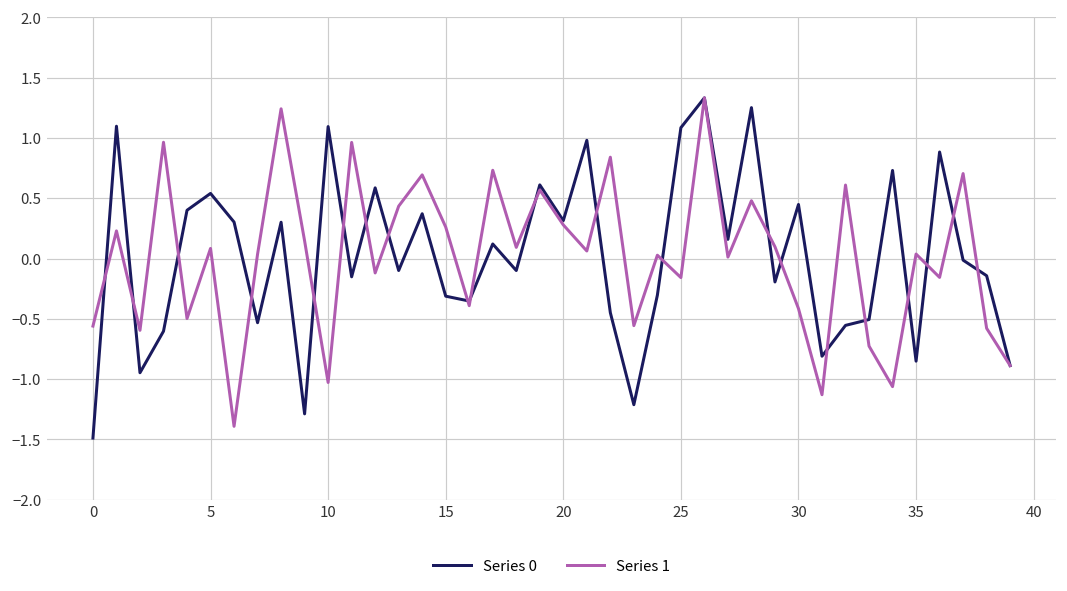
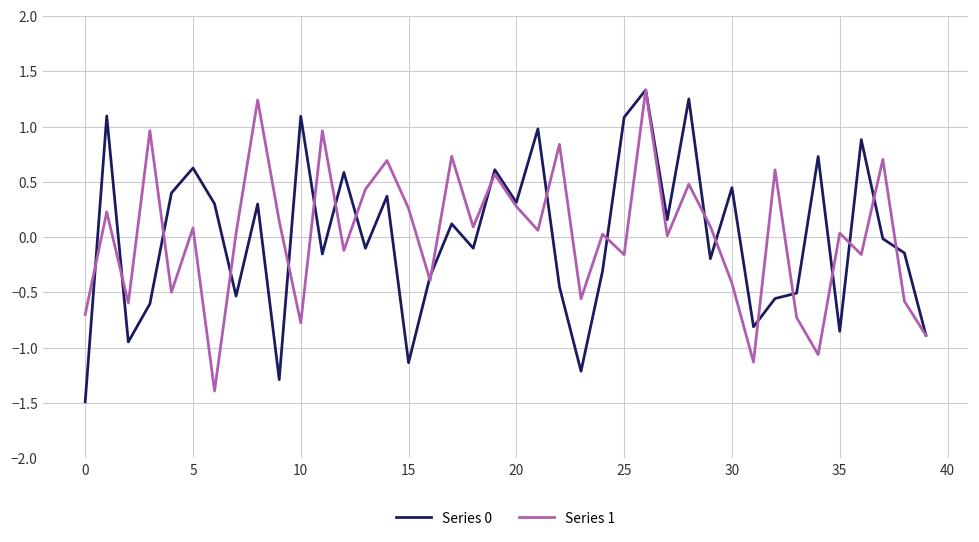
Series 1, 0: -0.56 -> -0.70
Series 0, 5: 0.54 -> 0.63
Series 1, 10: -1.03 -> -0.77
Series 0, 15: -0.31 -> -1.14
